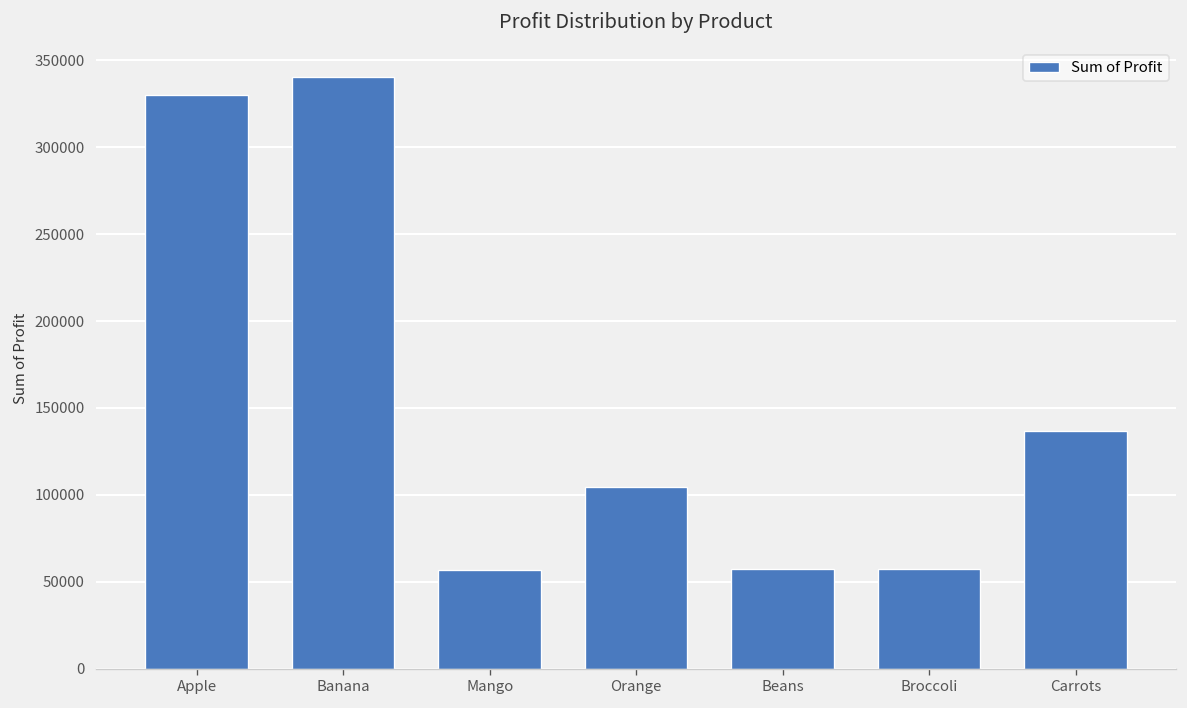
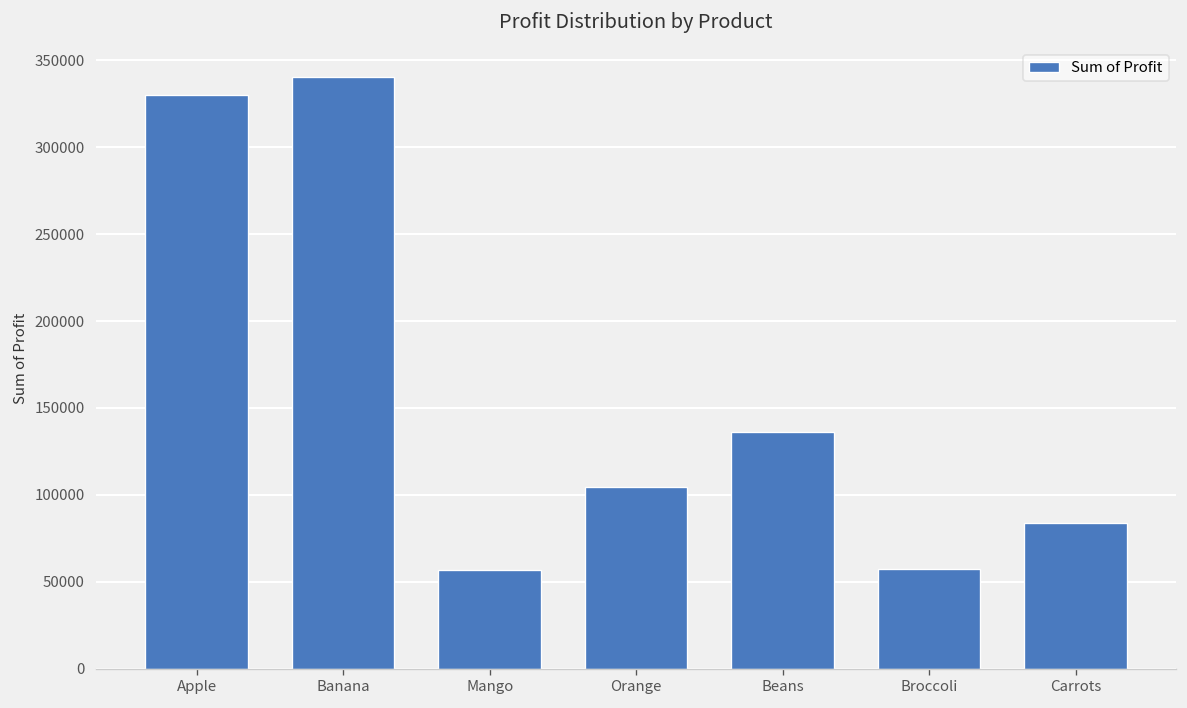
Beans: 57000 -> 136000
Carrots: 137000 -> 84000
